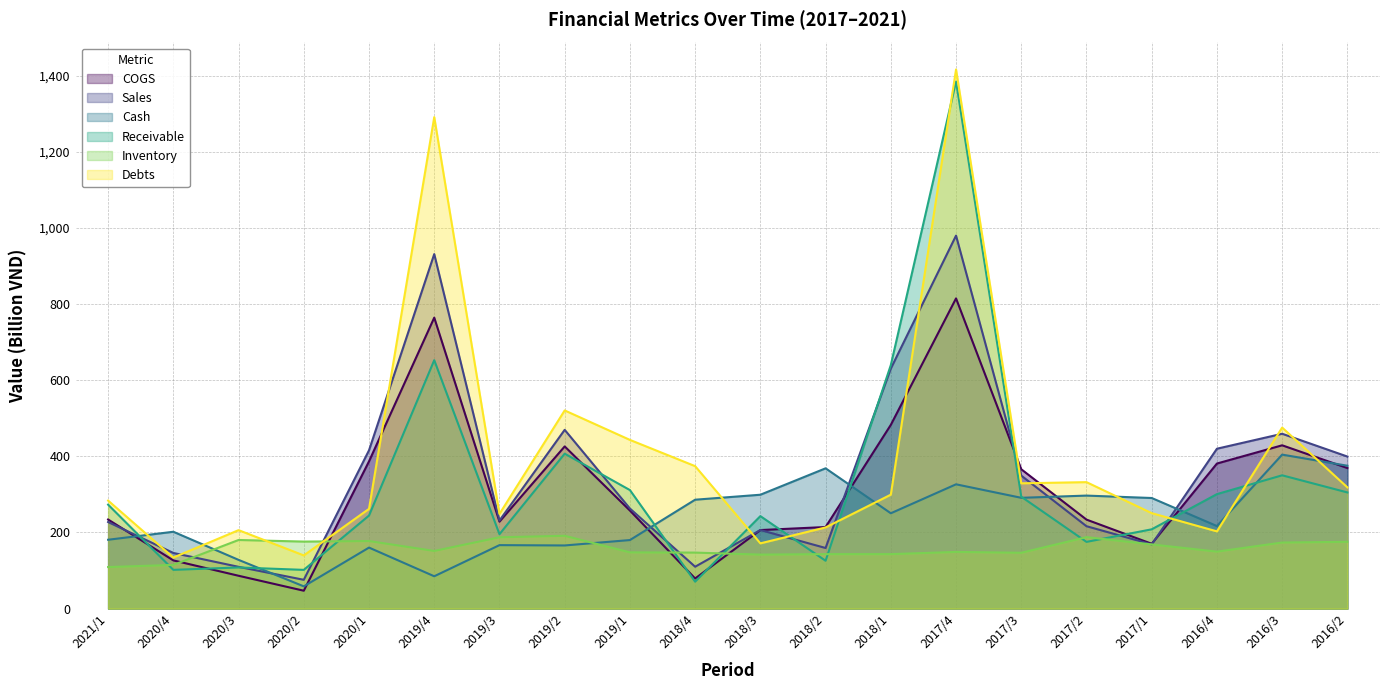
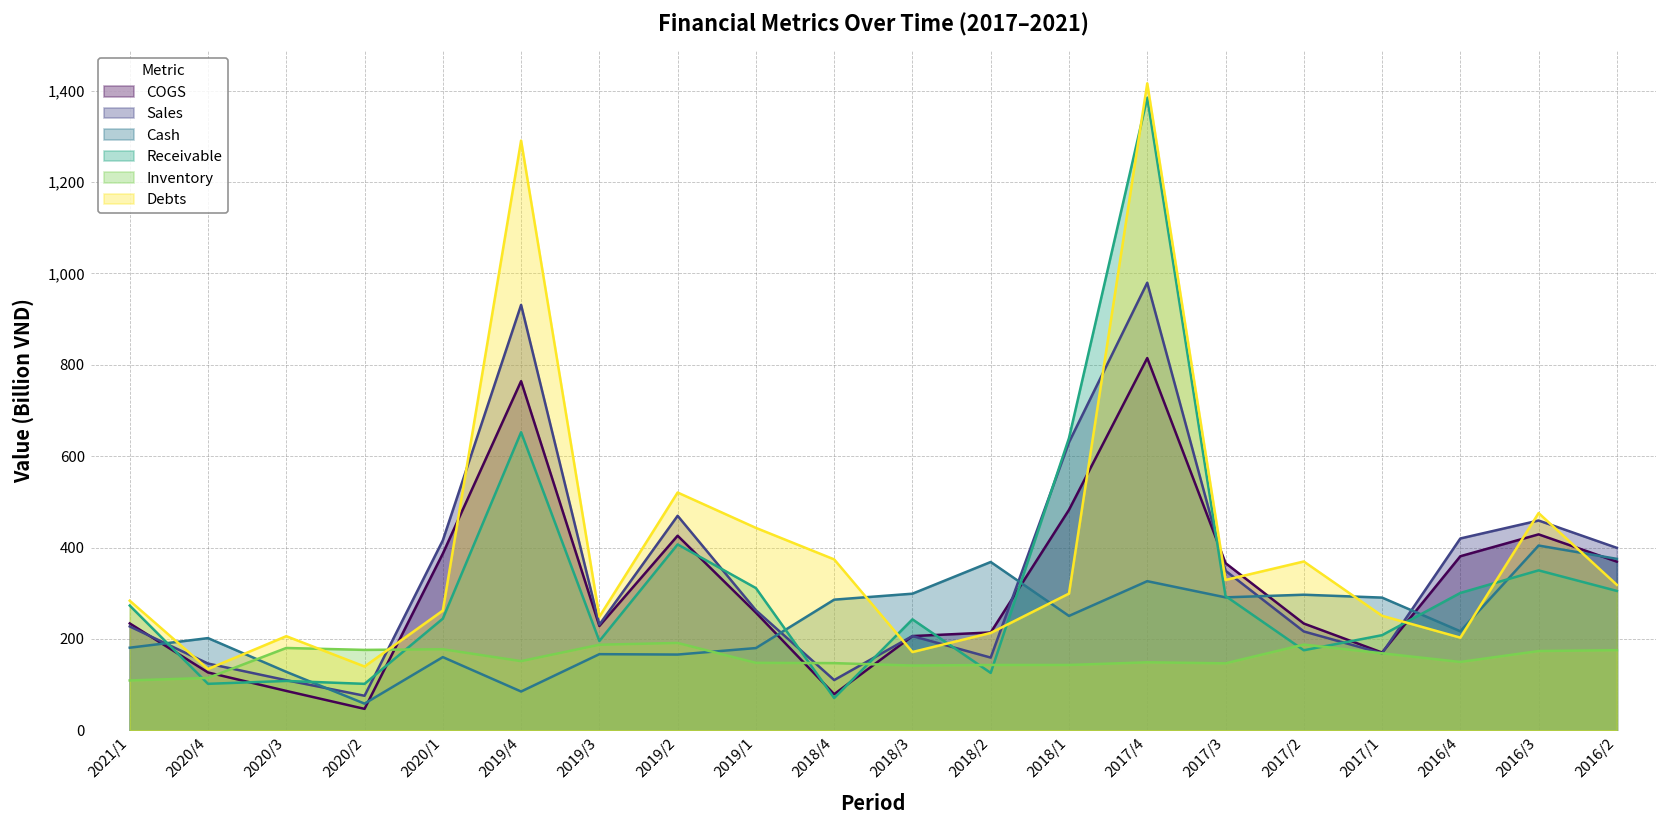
Debts, 2017/2: 330 -> 370
